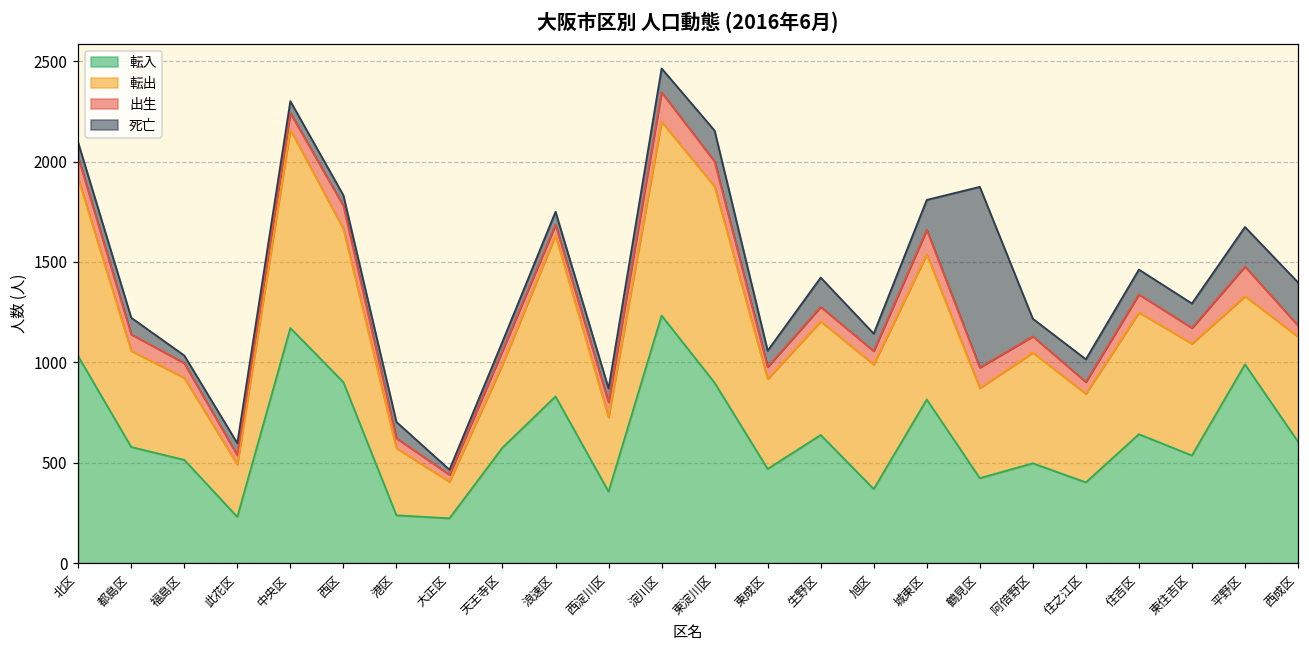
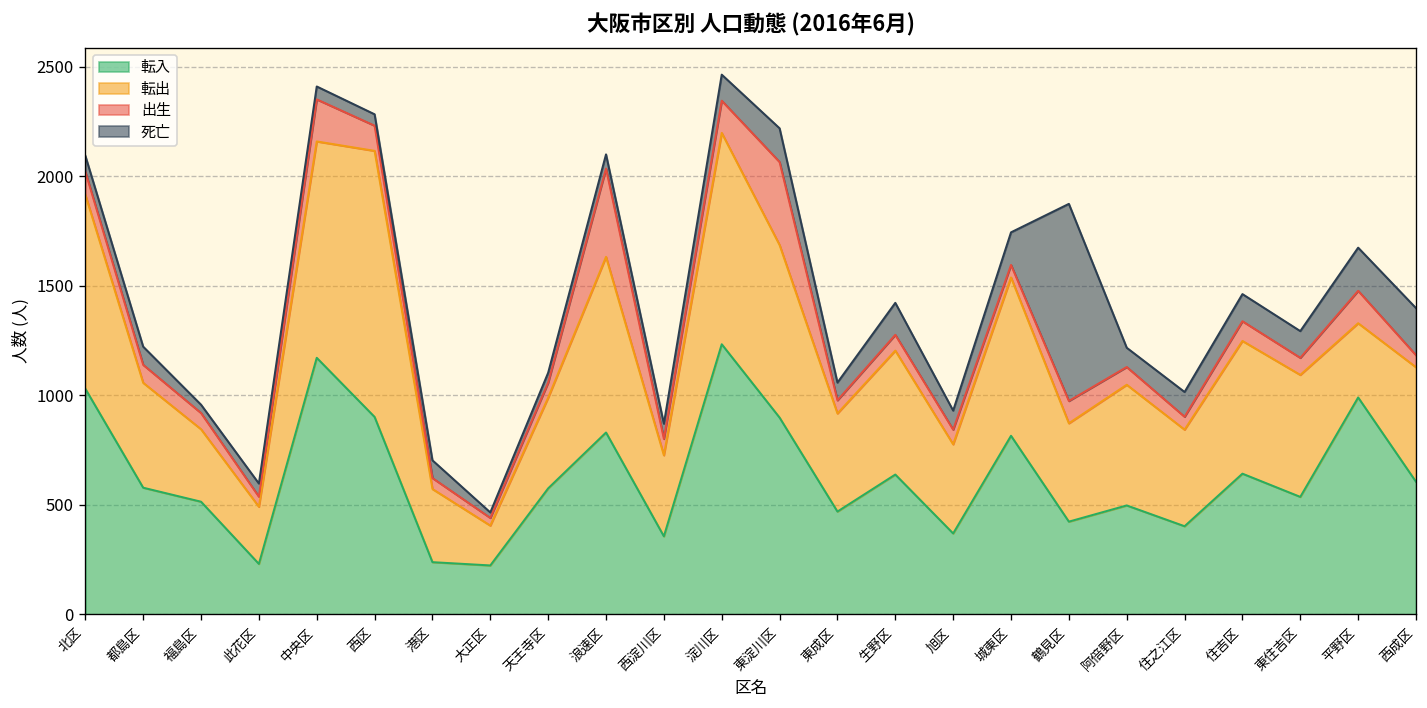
転出, 福島区: 410 -> 330
出生, 中央区: 80 -> 190
転出, 西区: 760 -> 1220
出生, 浪速区: 50 -> 400
転出, 東淀川区: 980 -> 790
出生, 東淀川区: 120 -> 380
転出, 旭区: 620 -> 410
出生, 城東区: 120 -> 60
